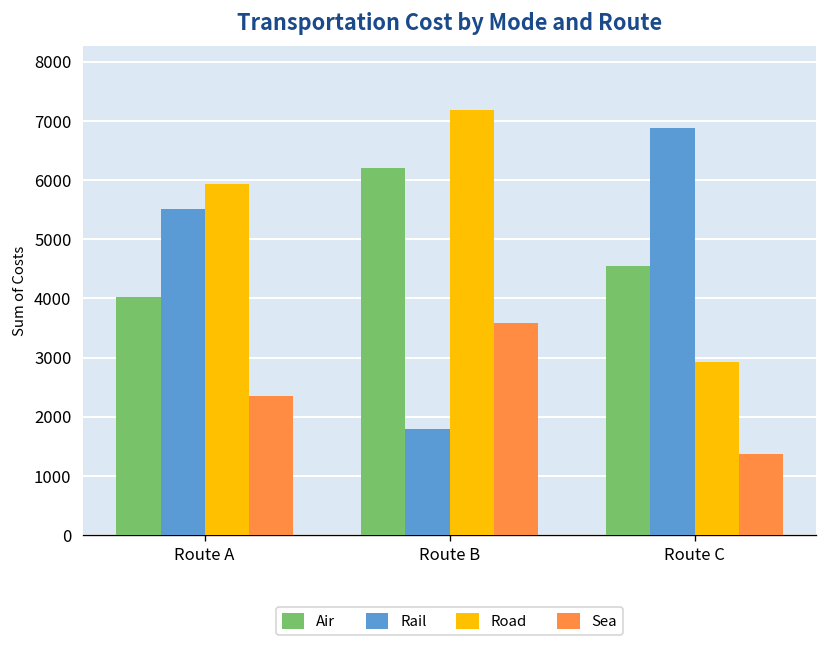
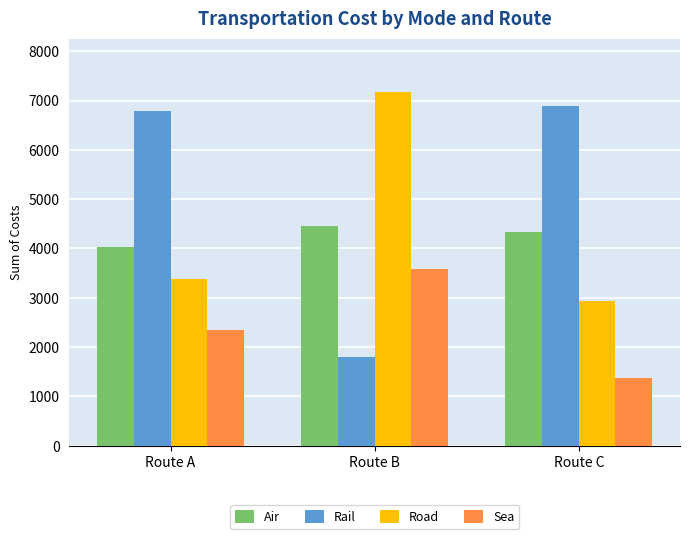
Rail, Route A: 5500 -> 6800
Road, Route A: 5900 -> 3400
Air, Route B: 6200 -> 4500
Air, Route C: 4500 -> 4300
